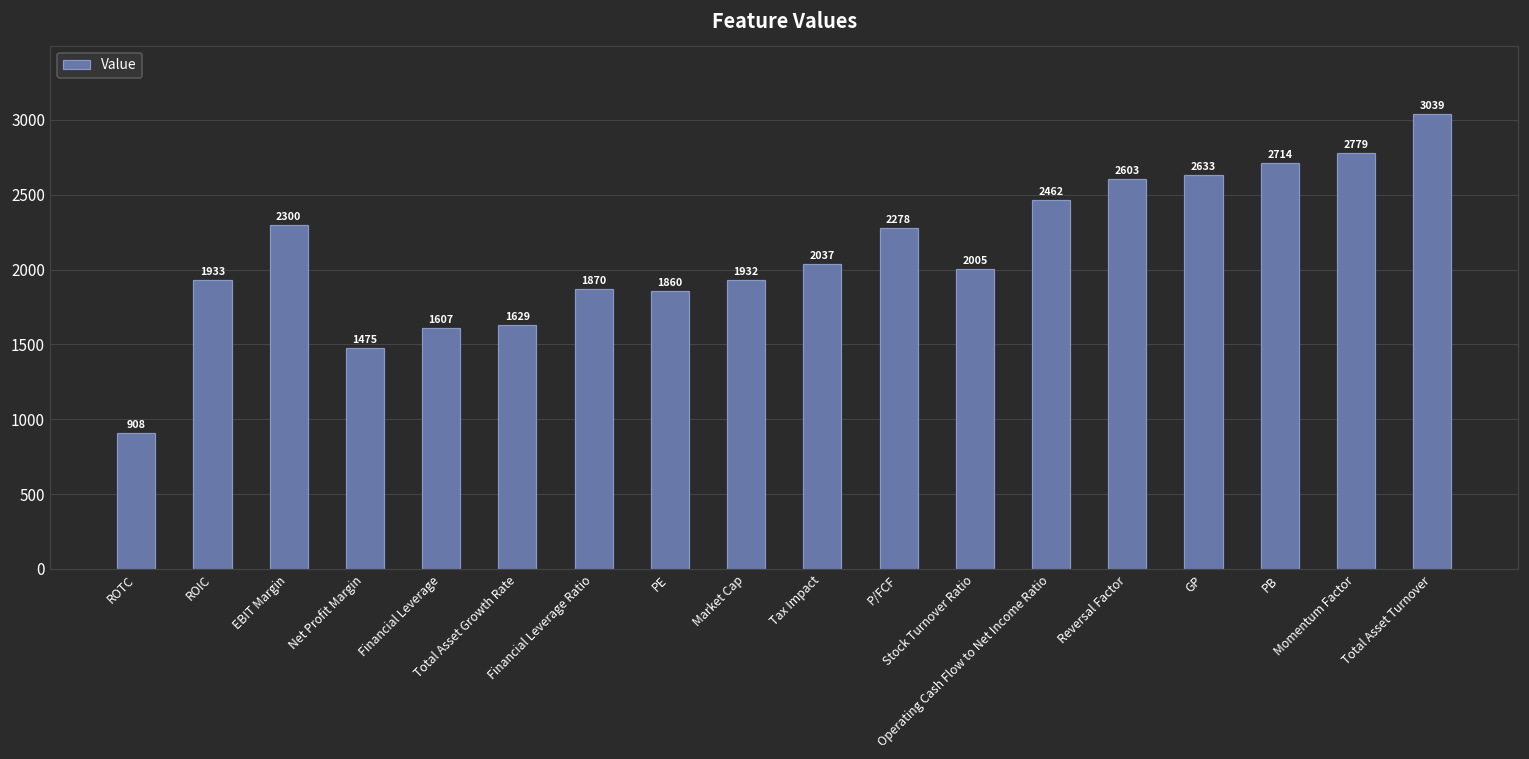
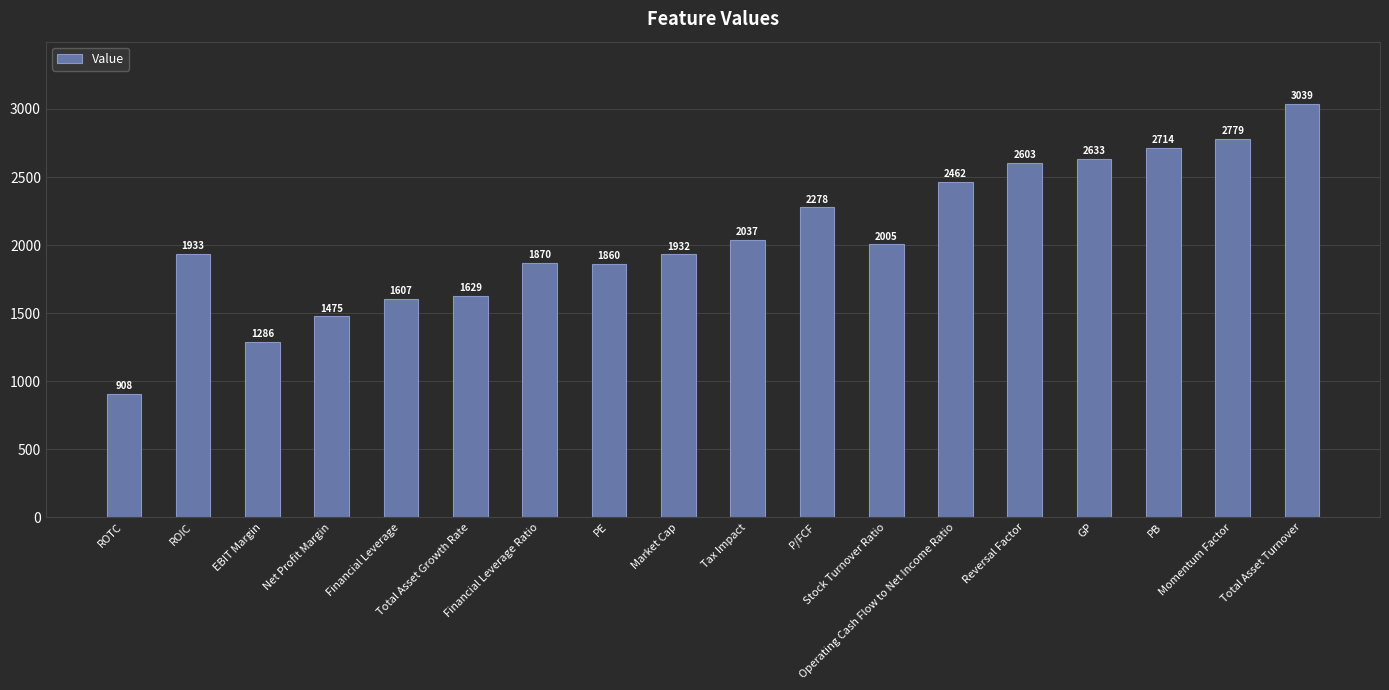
EBIT Margin: 2300 -> 1286
